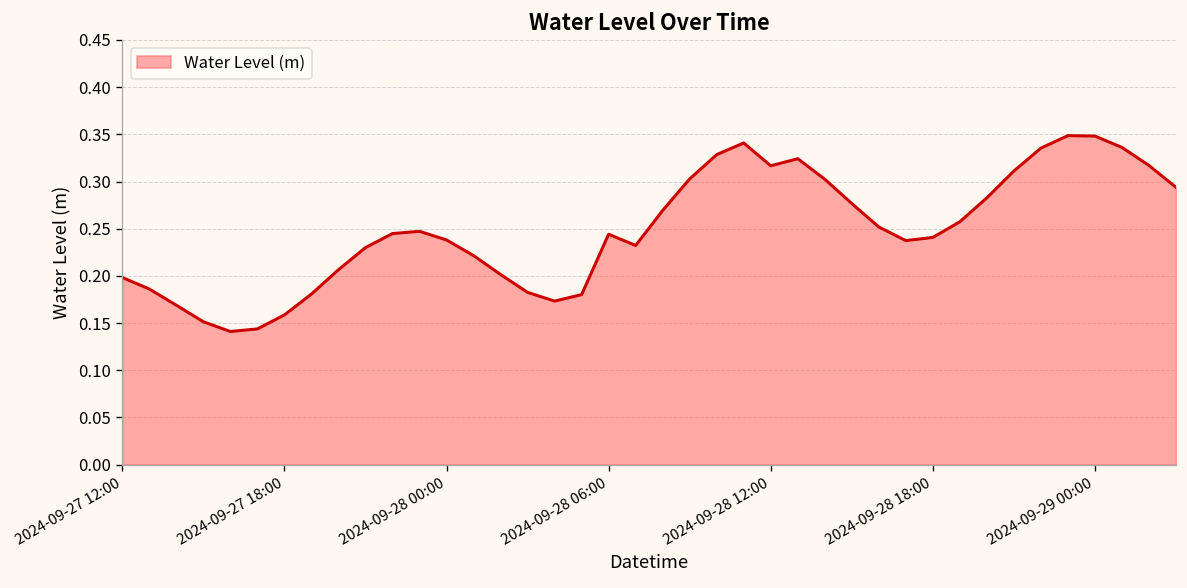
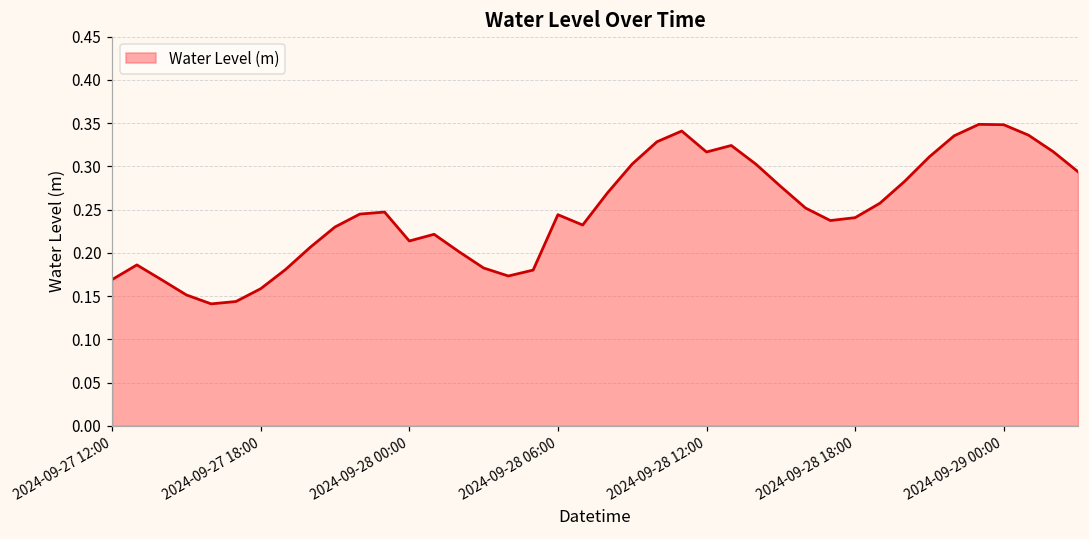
2024-09-27 12:00: 0.20 -> 0.17
2024-09-28 00:00: 0.24 -> 0.21
